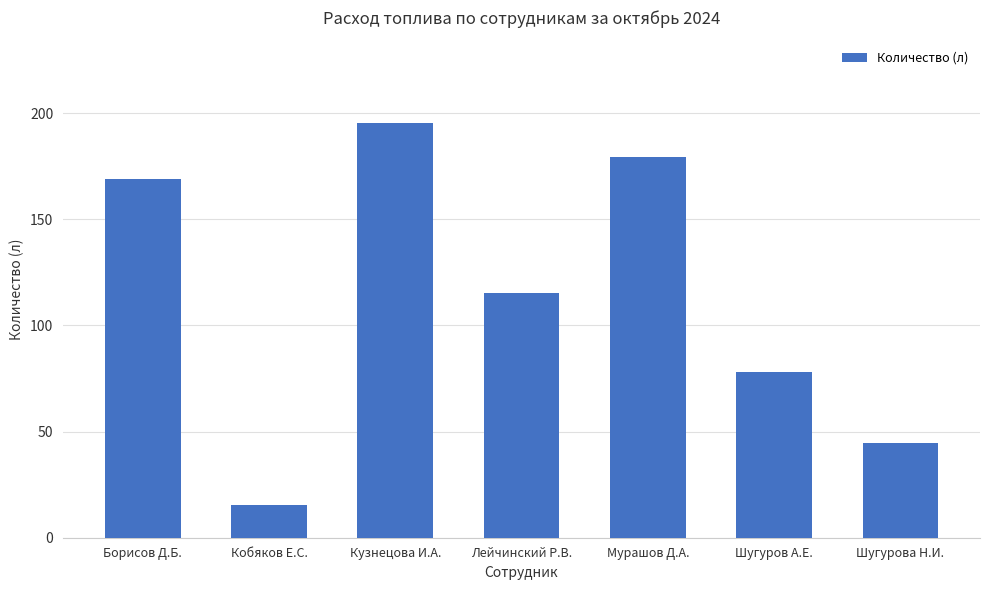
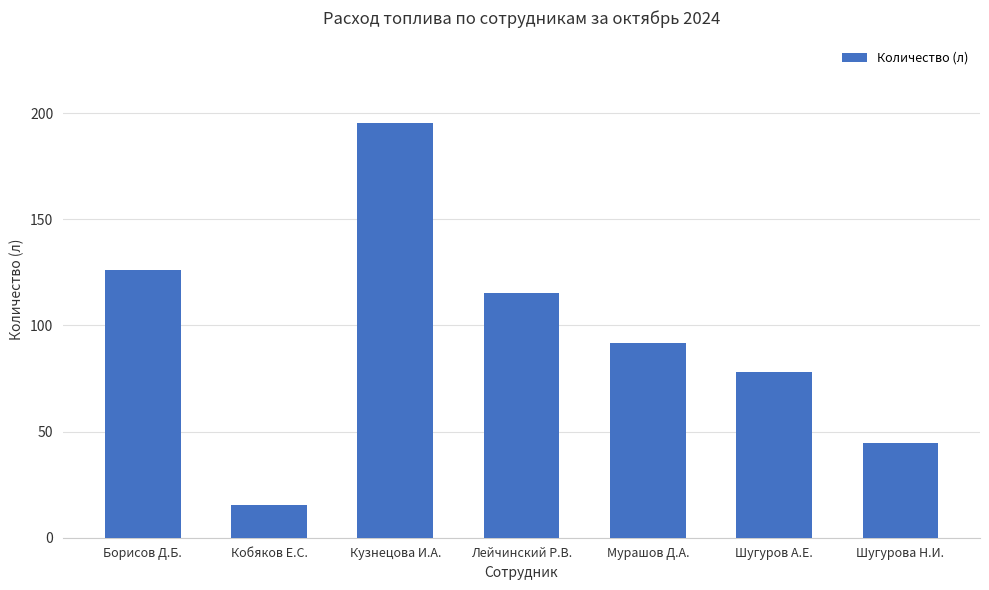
Борисов Д.Б.: 169 -> 126
Мурашов Д.А.: 179 -> 92
